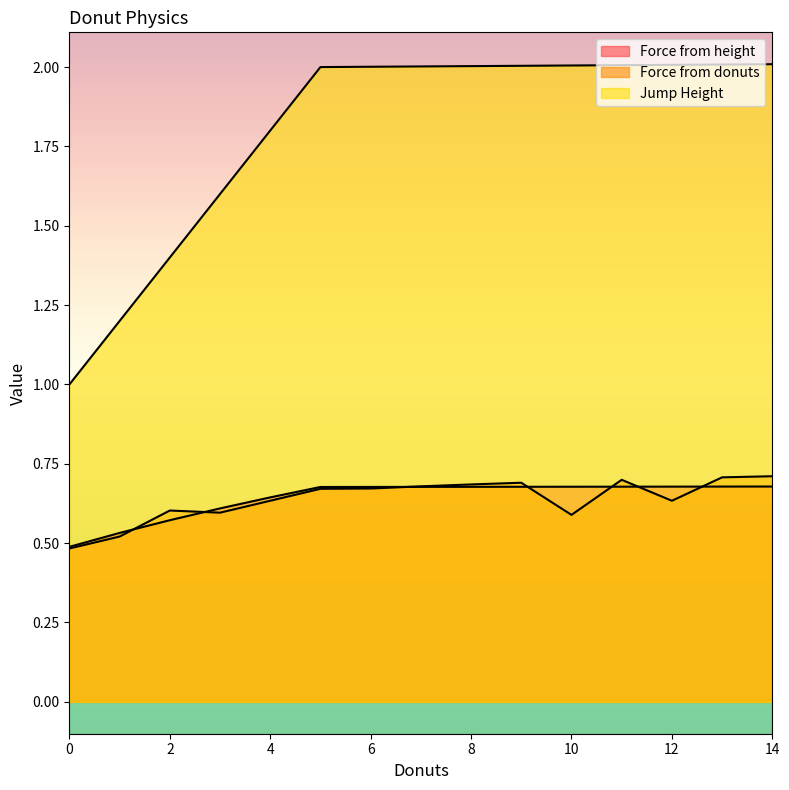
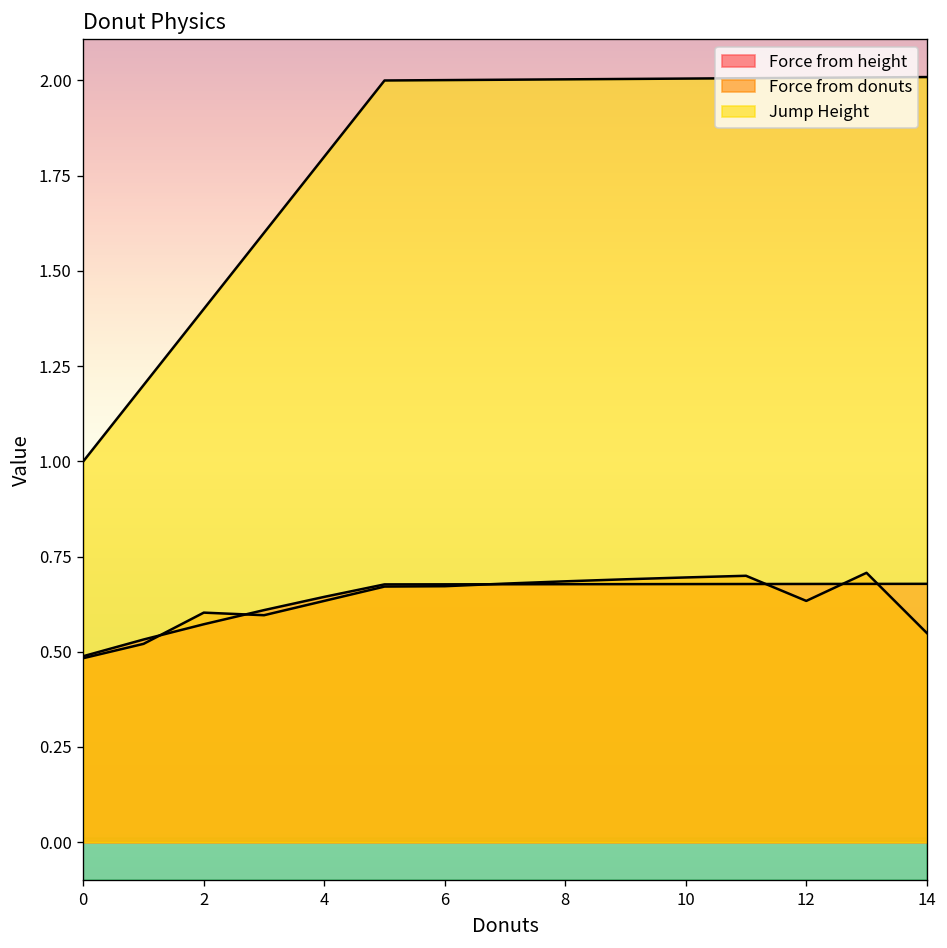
Force from donuts, 10: 0.59 -> 0.70
Force from donuts, 14: 0.71 -> 0.55
